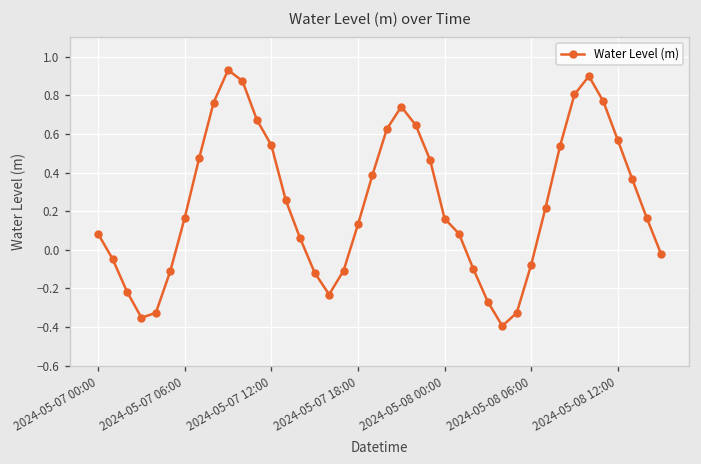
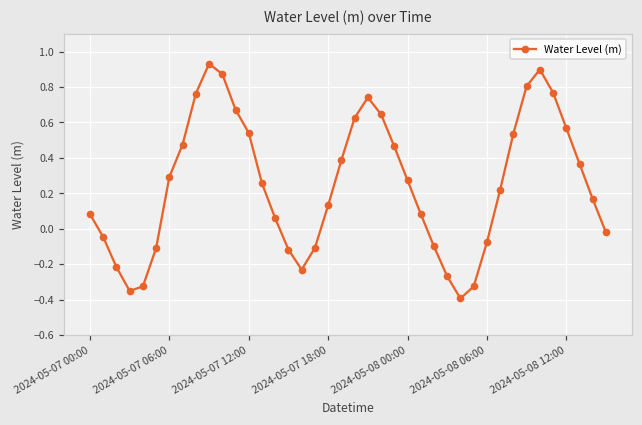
2024-05-07 06:00: 0.17 -> 0.29
2024-05-08 00:00: 0.16 -> 0.27
